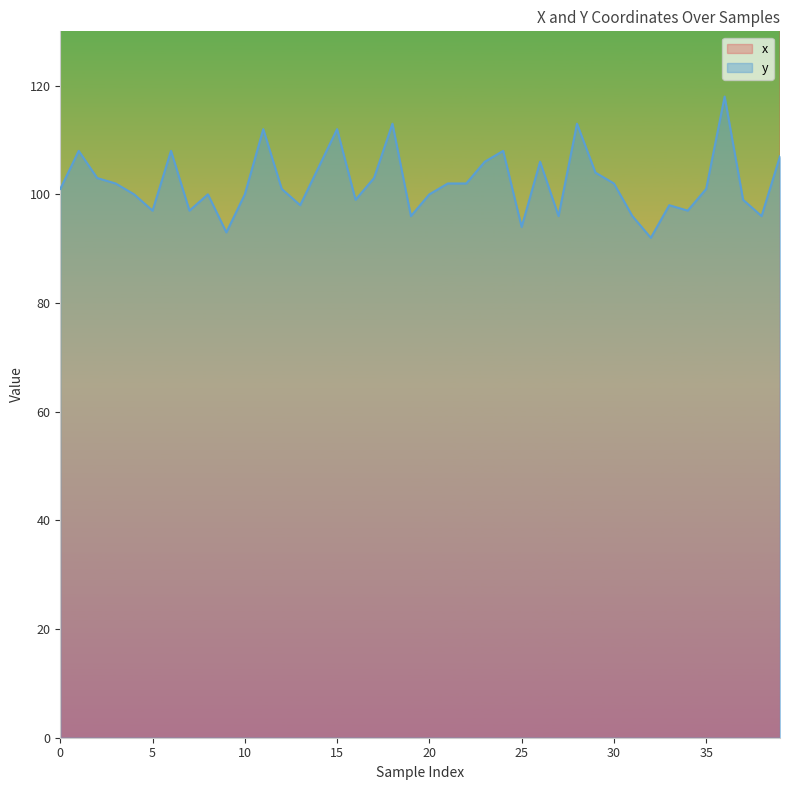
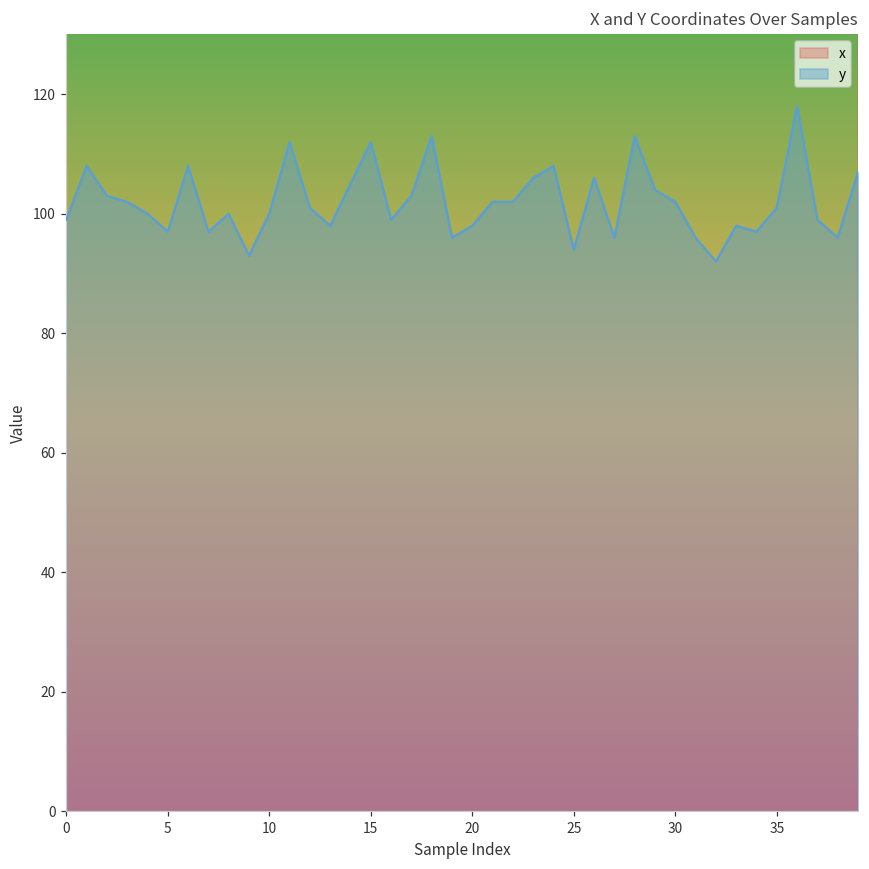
y, 0: 101 -> 99
y, 20: 100 -> 98
